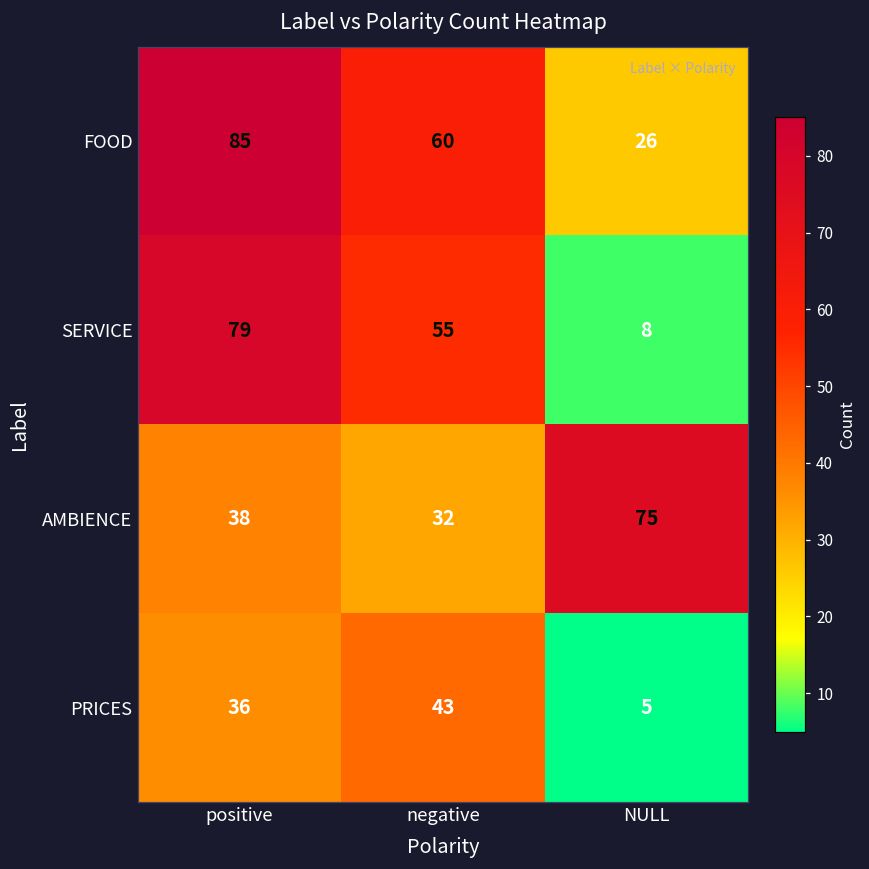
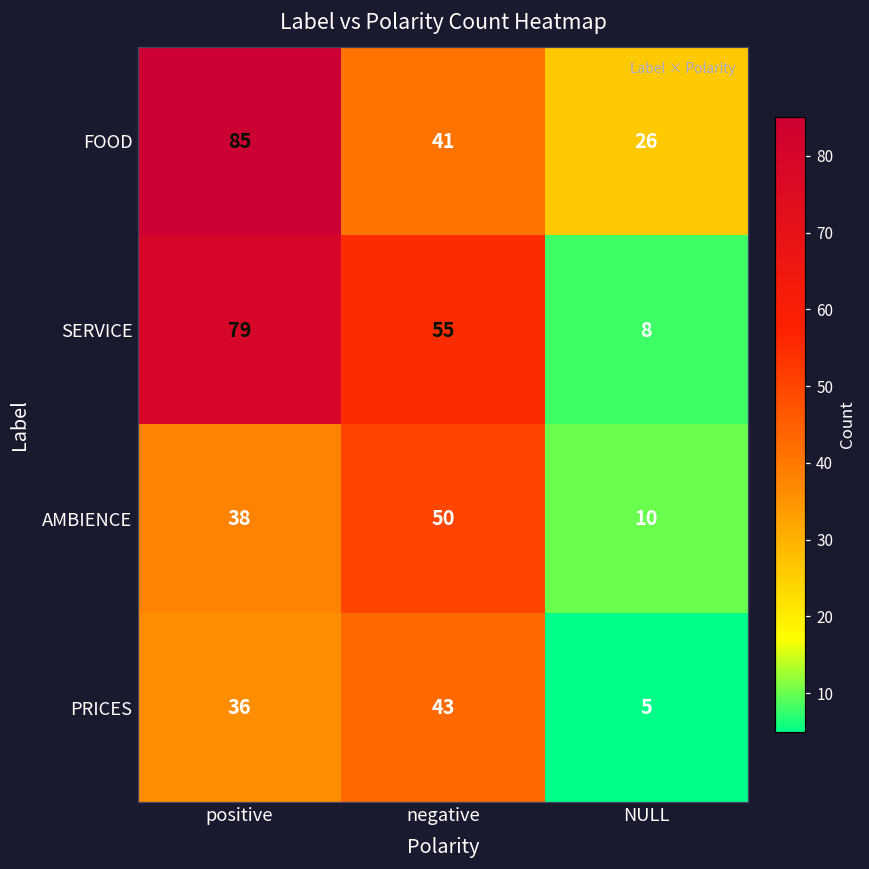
FOOD, negative: 60 -> 41
AMBIENCE, negative: 32 -> 50
AMBIENCE, NULL: 75 -> 10
